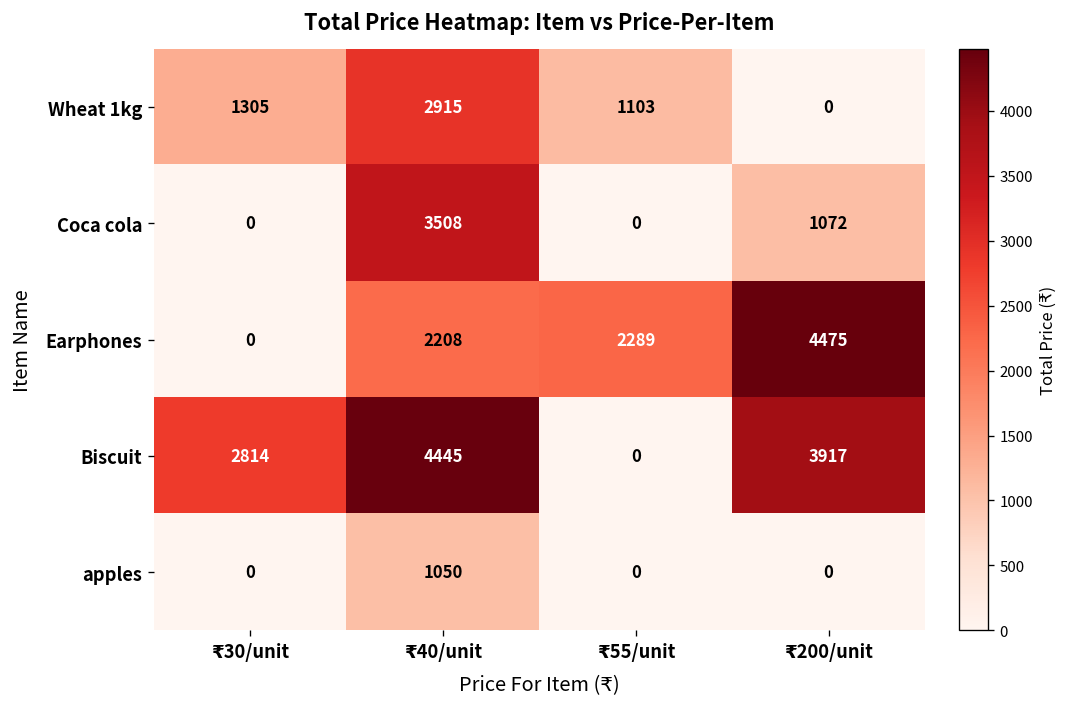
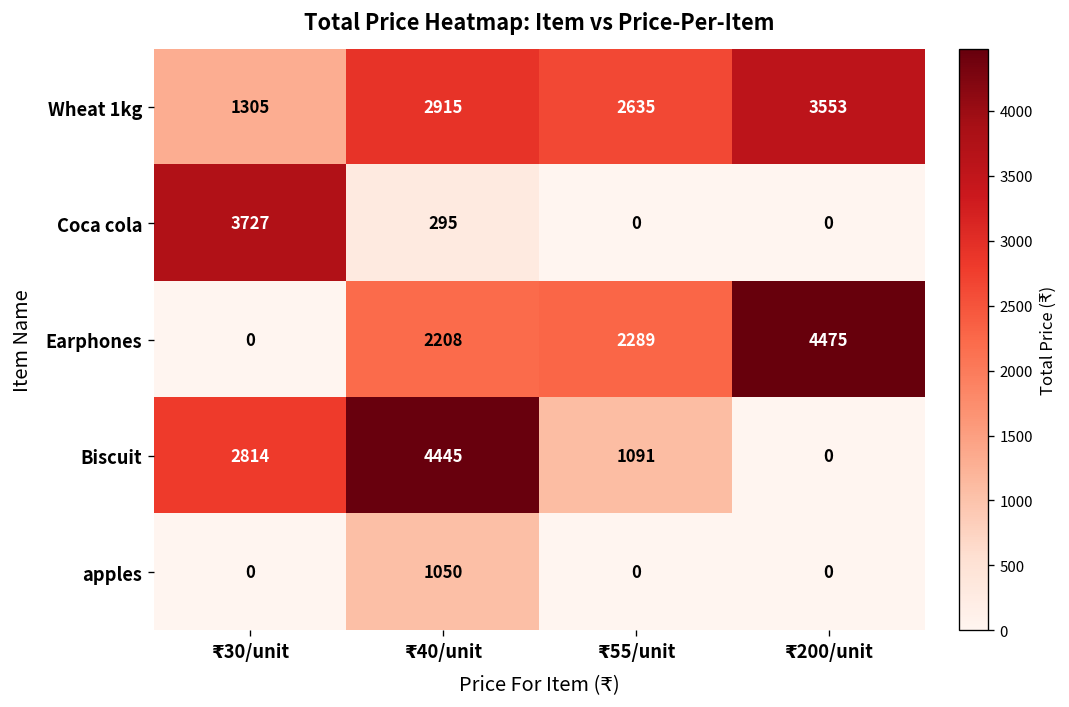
Wheat 1kg, ₹55/unit: 1103 -> 2635
Wheat 1kg, ₹200/unit: 0 -> 3553
Coca cola, ₹30/unit: 0 -> 3727
Coca cola, ₹40/unit: 3508 -> 295
Coca cola, ₹200/unit: 1072 -> 0
Biscuit, ₹55/unit: 0 -> 1091
Biscuit, ₹200/unit: 3917 -> 0
